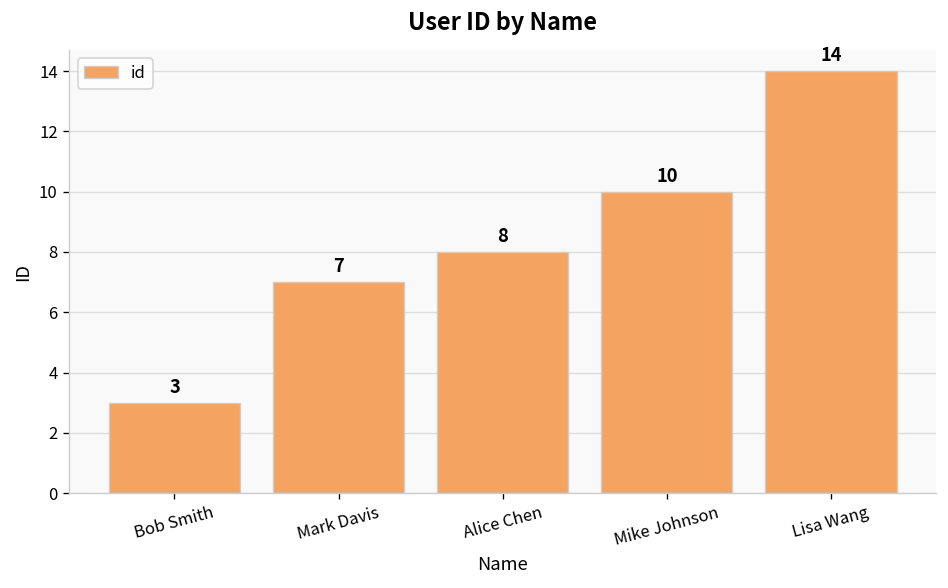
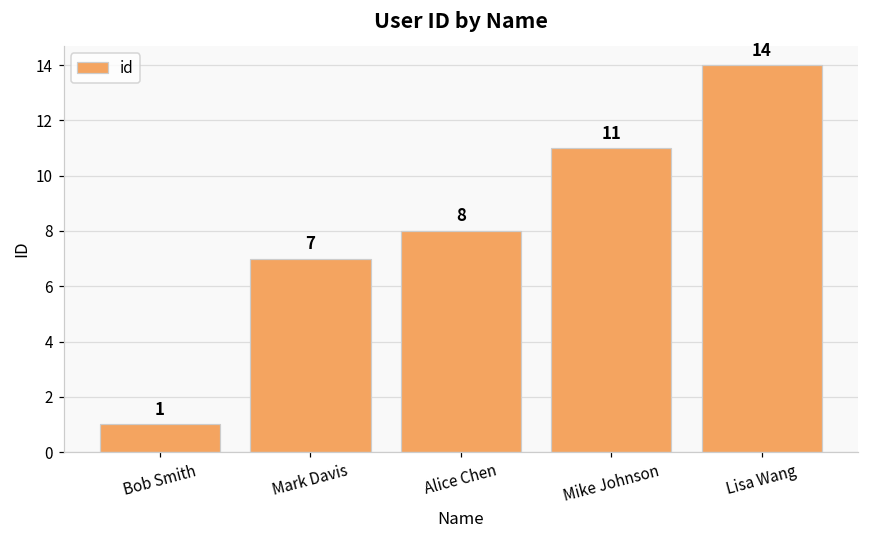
Bob Smith: 3 -> 1
Mike Johnson: 10 -> 11
